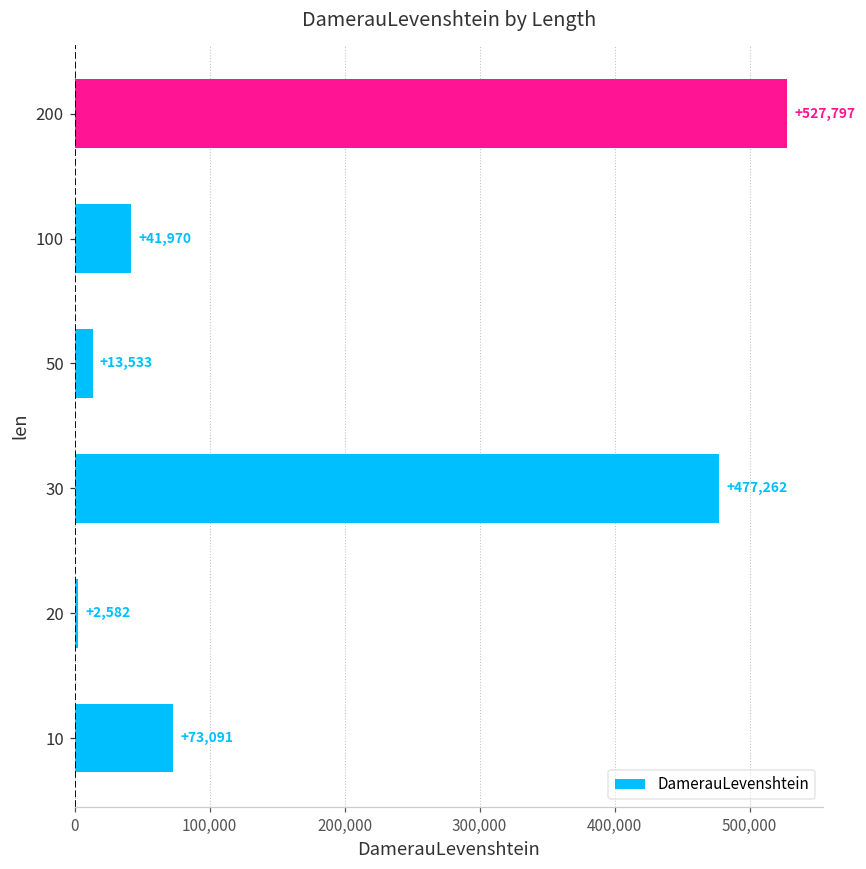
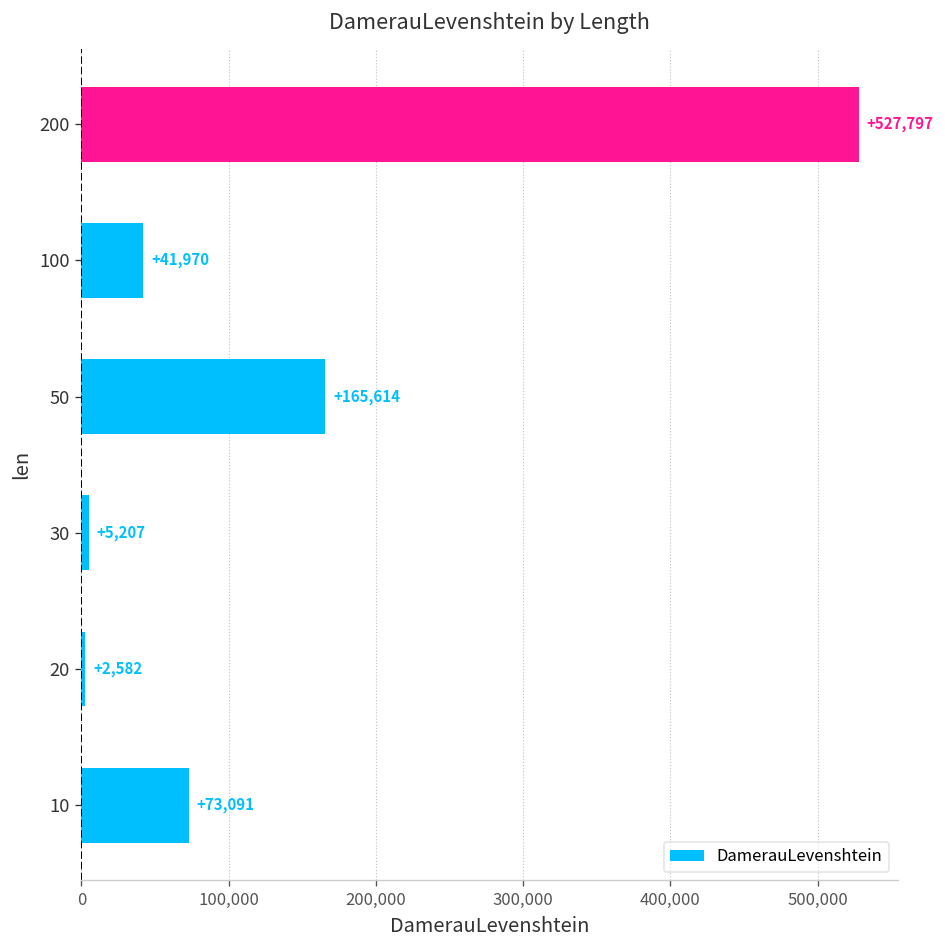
50: +13,533 -> +165,614
30: +477,262 -> +5,207
